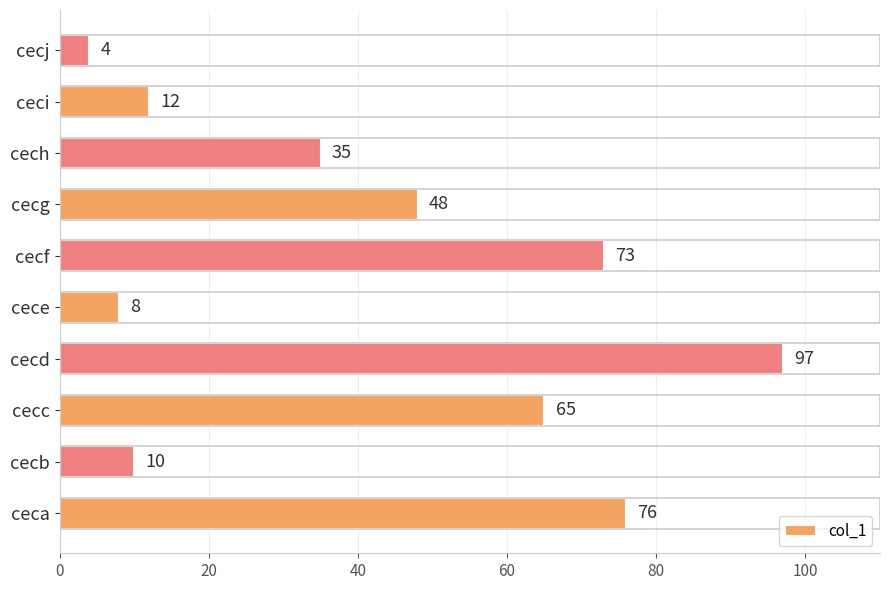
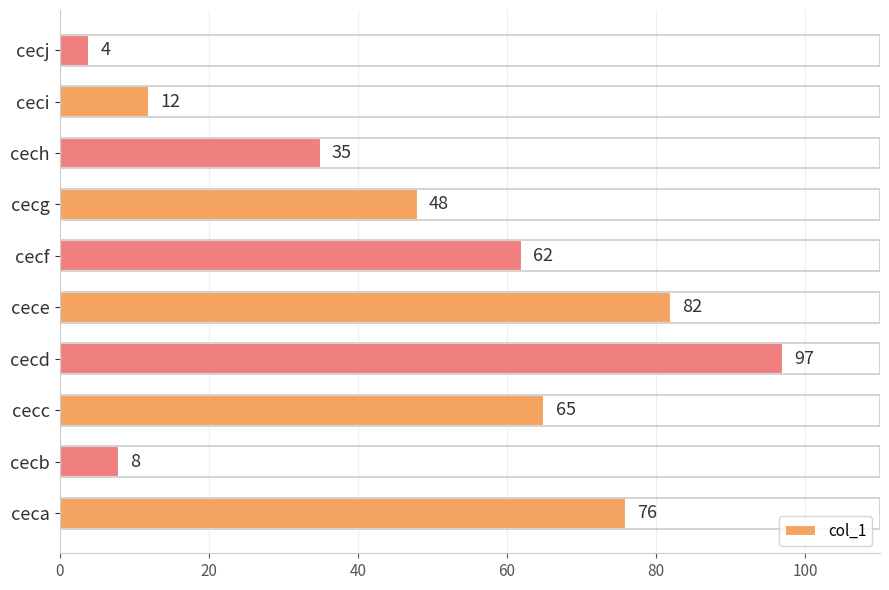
cecf: 73 -> 62
cece: 8 -> 82
cecb: 10 -> 8
